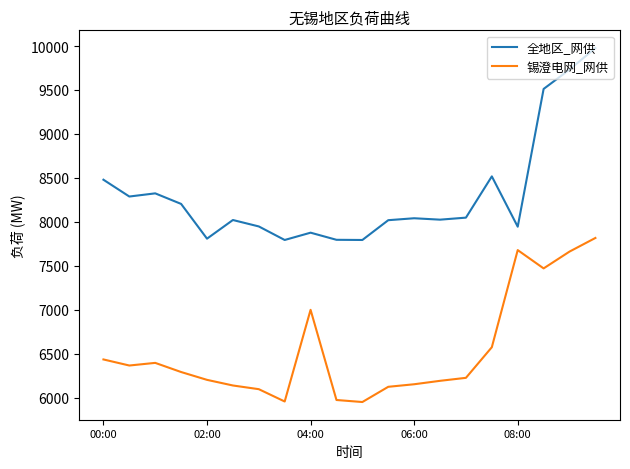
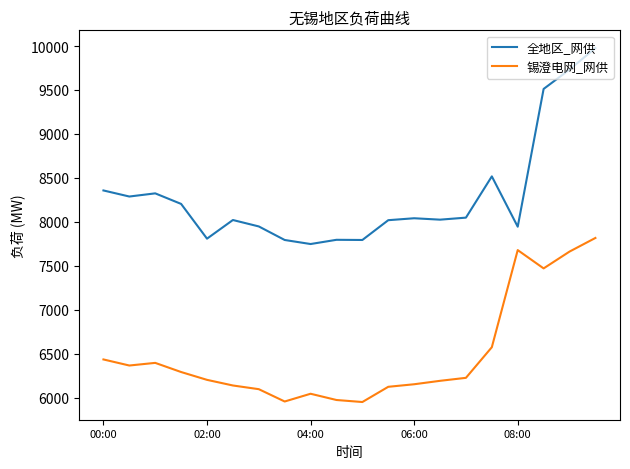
全地区_网供, 00:00: 8500 -> 8400
全地区_网供, 04:00: 7900 -> 7700
锡澄电网_网供, 04:00: 7000 -> 6000
